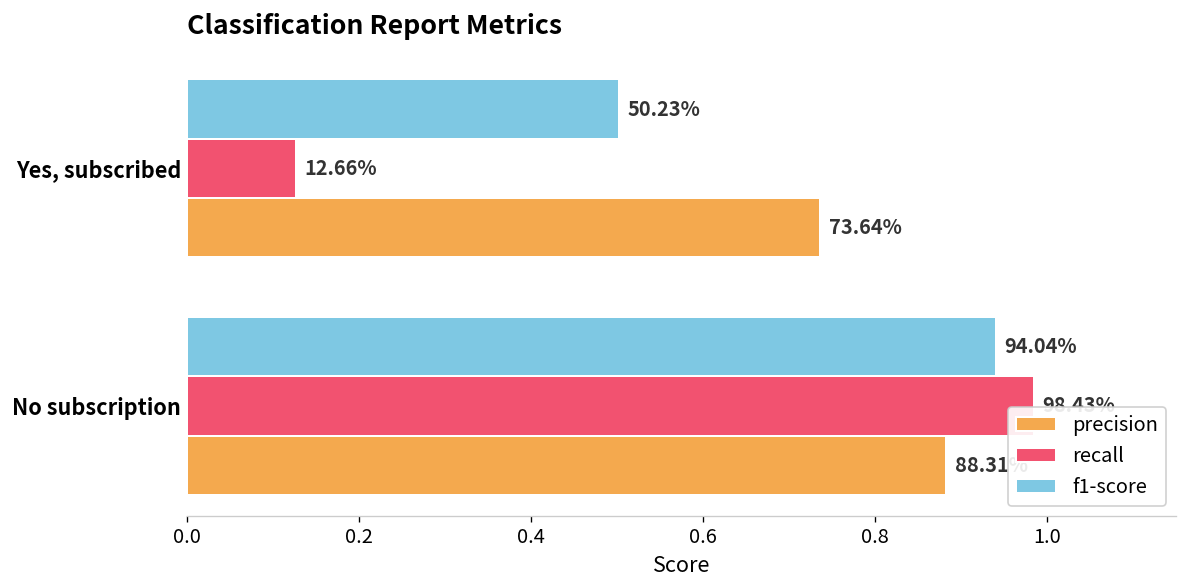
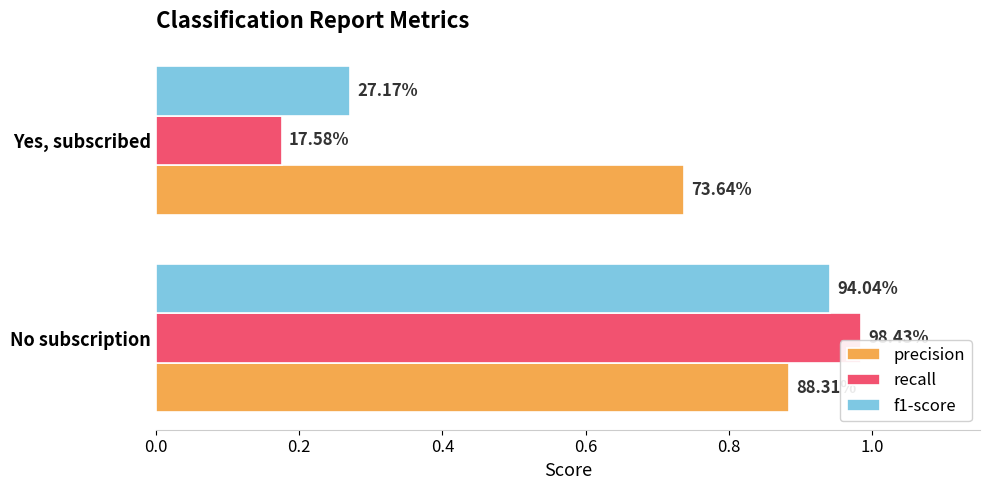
f1-score, Yes, subscribed: 50.23% -> 27.17%
recall, Yes, subscribed: 12.66% -> 17.58%
